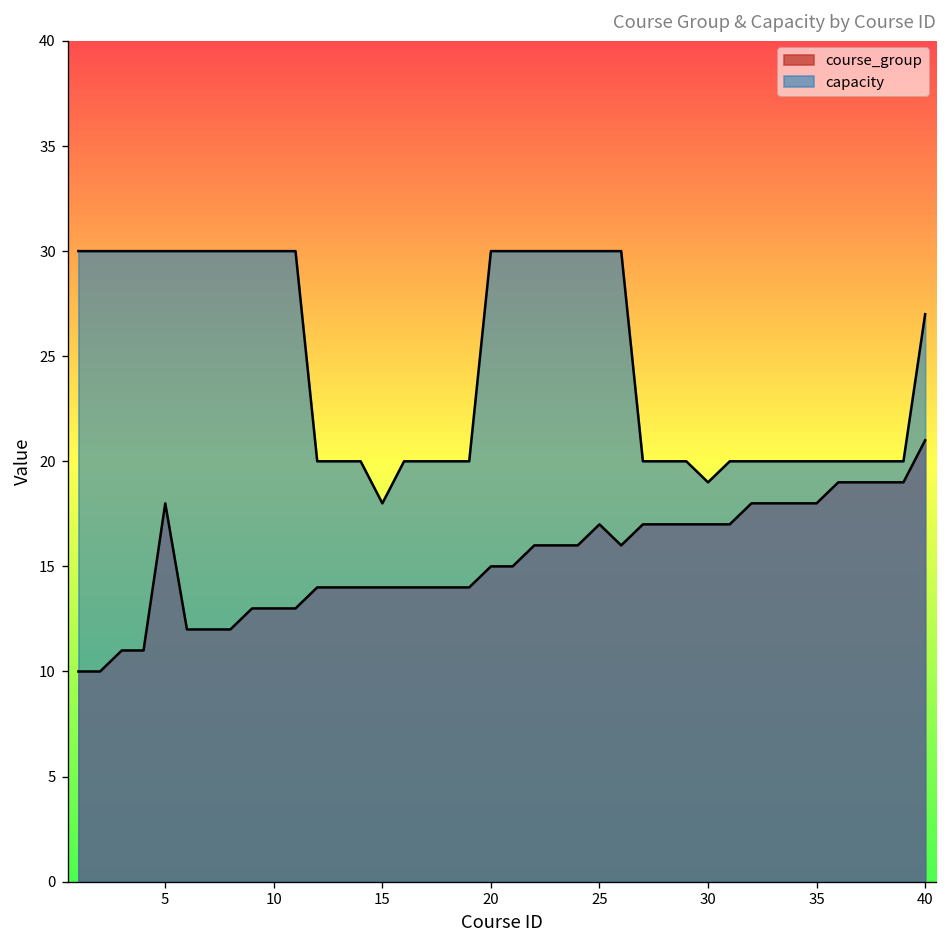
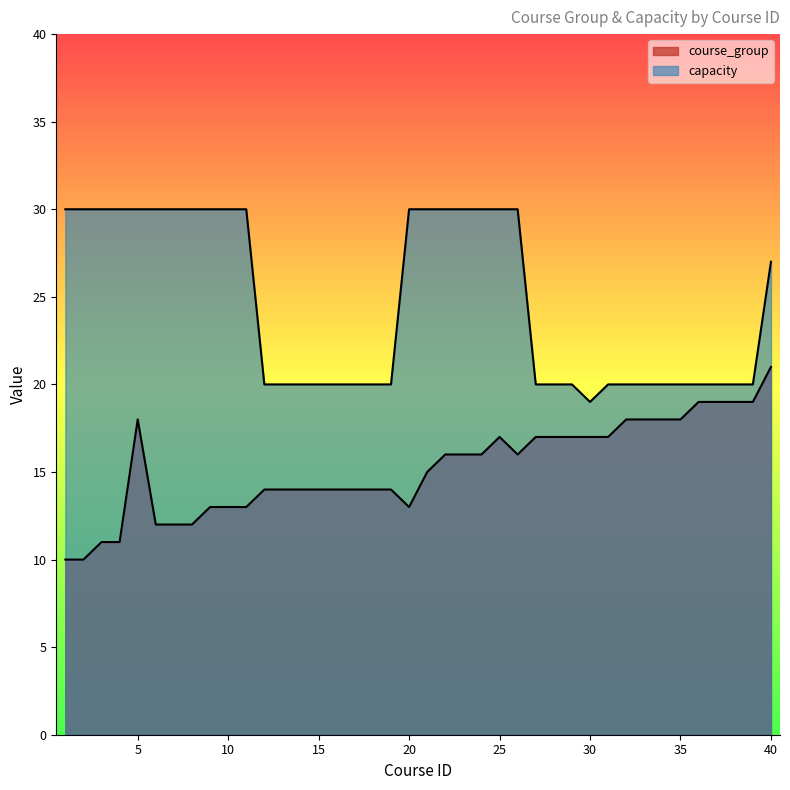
capacity, 15: 18 -> 20
course_group, 20: 15 -> 13
